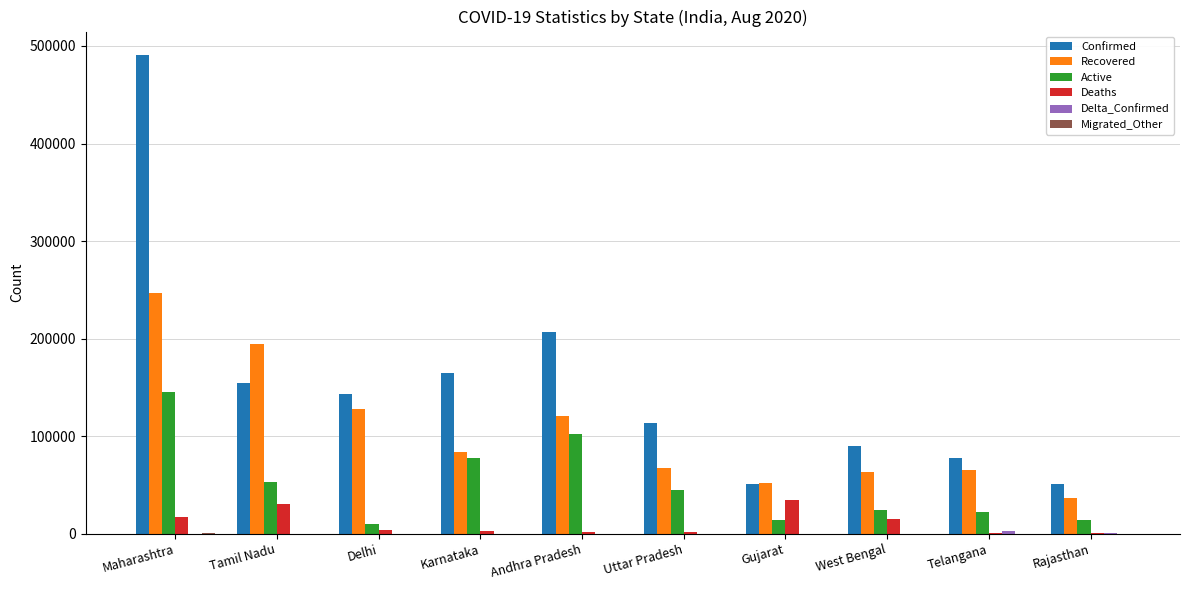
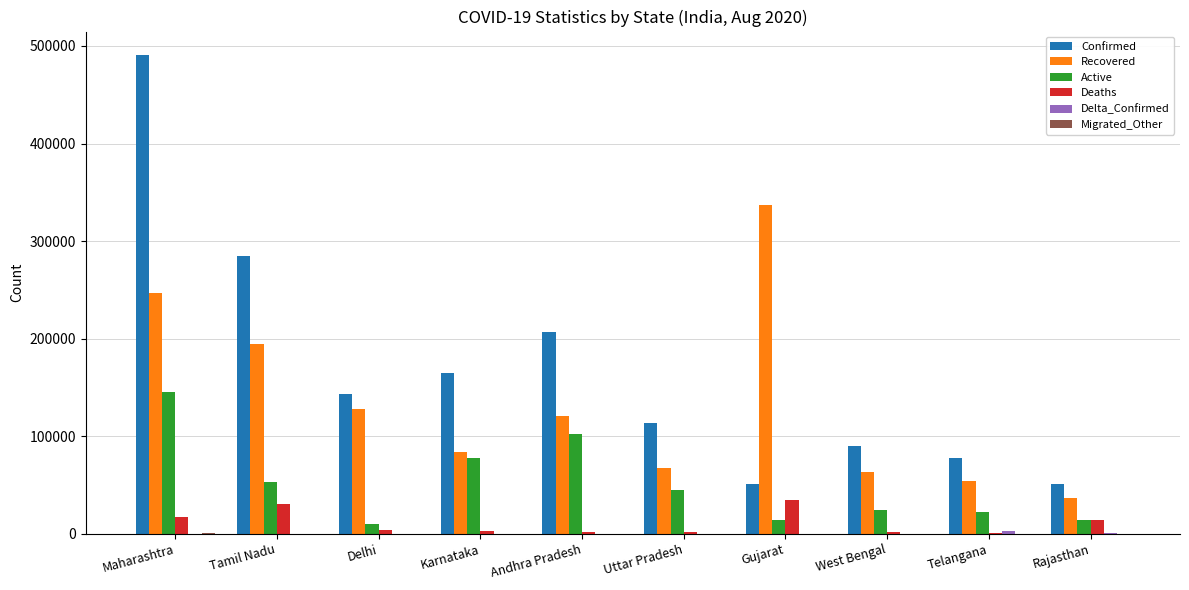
Confirmed, Tamil Nadu: 150000 -> 290000
Recovered, Gujarat: 50000 -> 340000
Deaths, West Bengal: 20000 -> 0
Recovered, Telangana: 60000 -> 50000
Deaths, Rajasthan: 0 -> 10000
